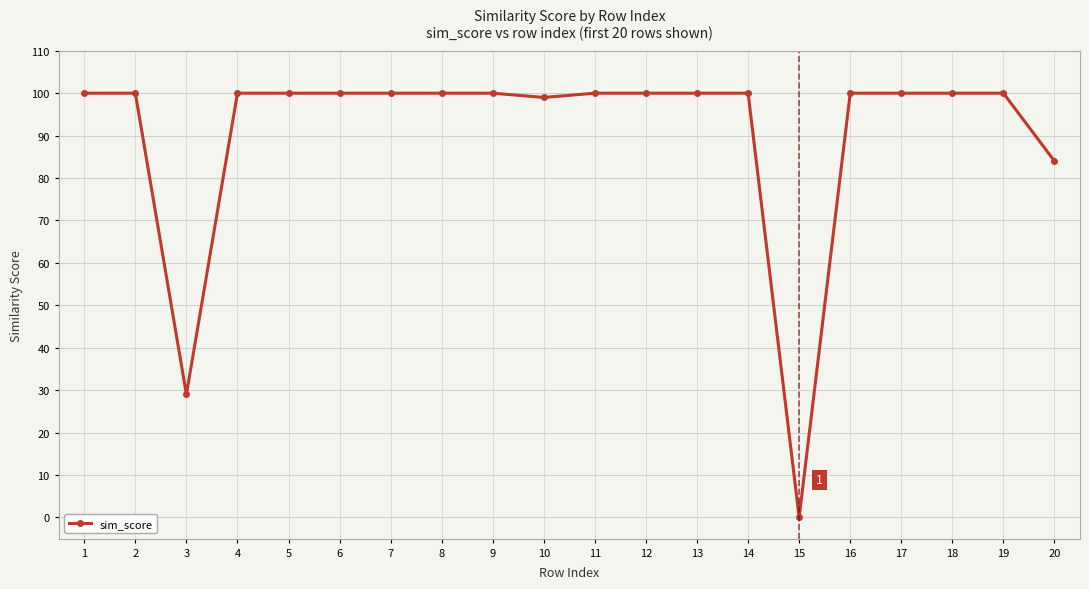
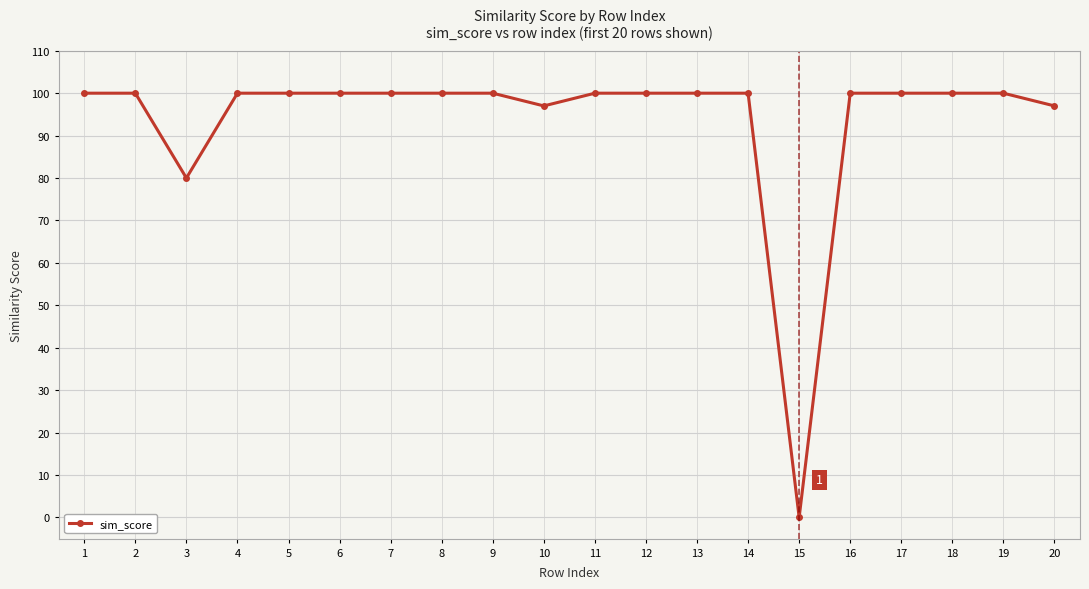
3: 29 -> 80
10: 99 -> 97
20: 84 -> 97
